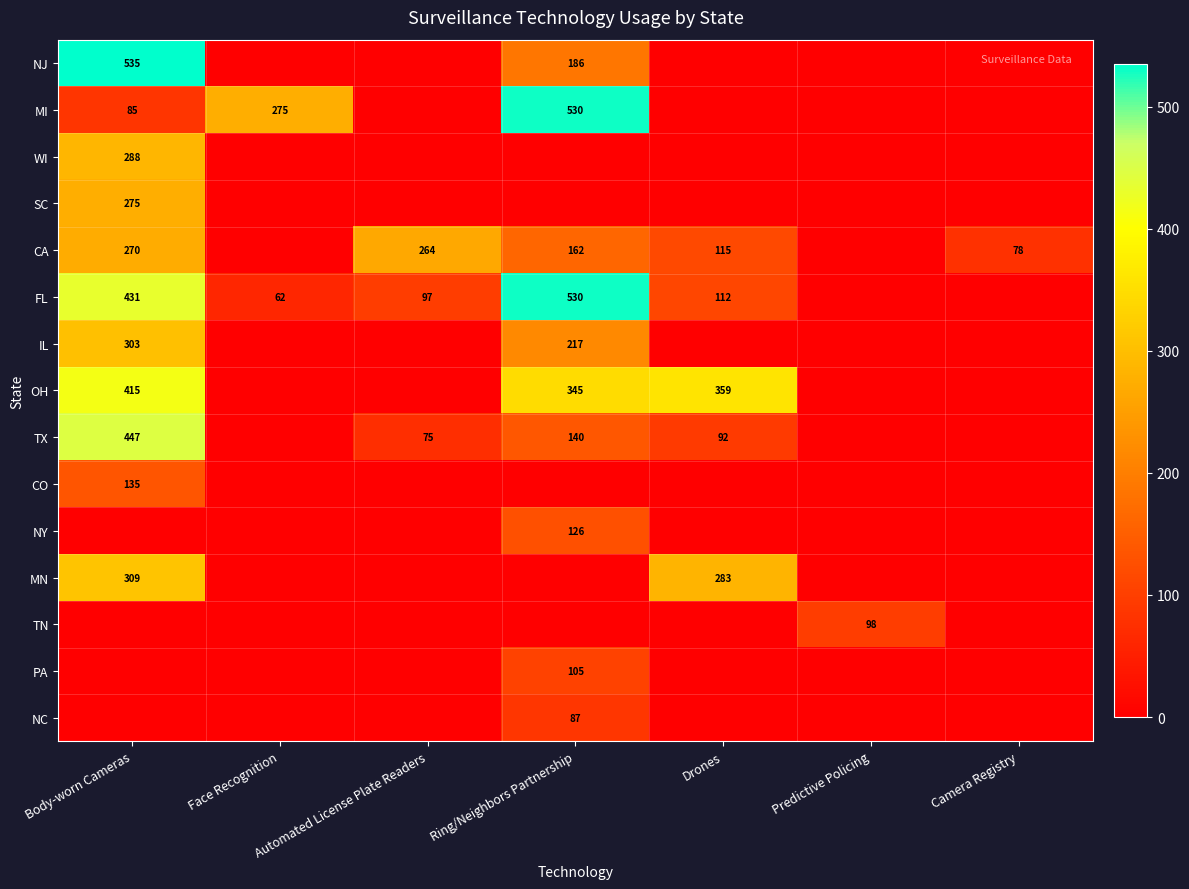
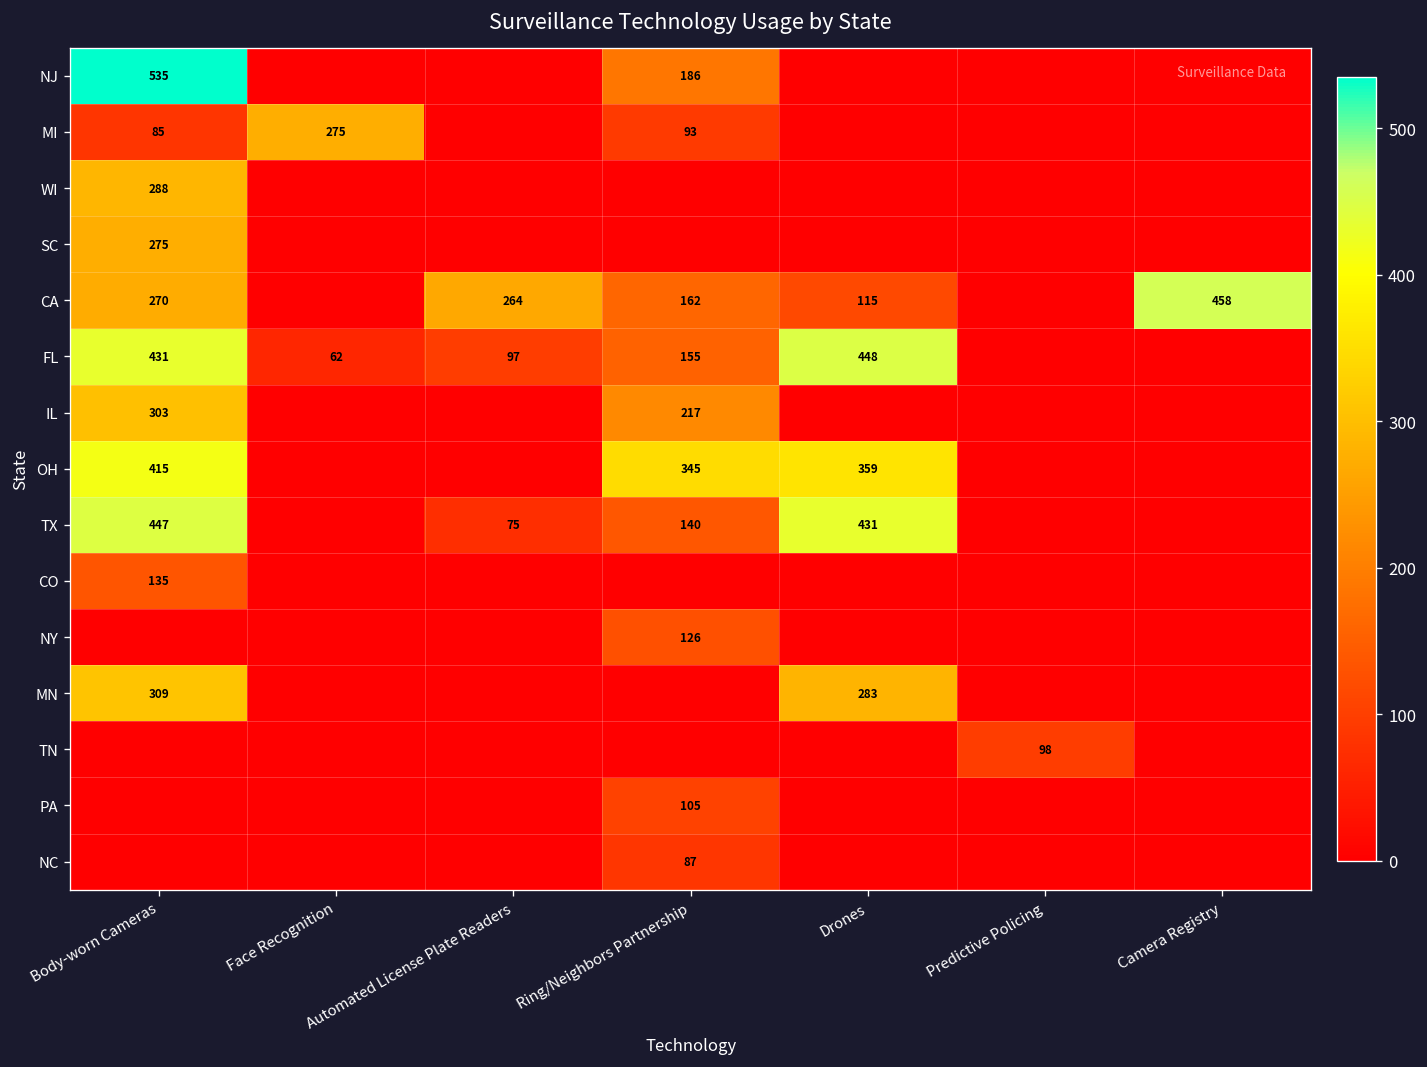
MI, Ring/Neighbors Partnership: 530 -> 93
CA, Camera Registry: 78 -> 458
FL, Ring/Neighbors Partnership: 530 -> 155
FL, Drones: 112 -> 448
TX, Drones: 92 -> 431
